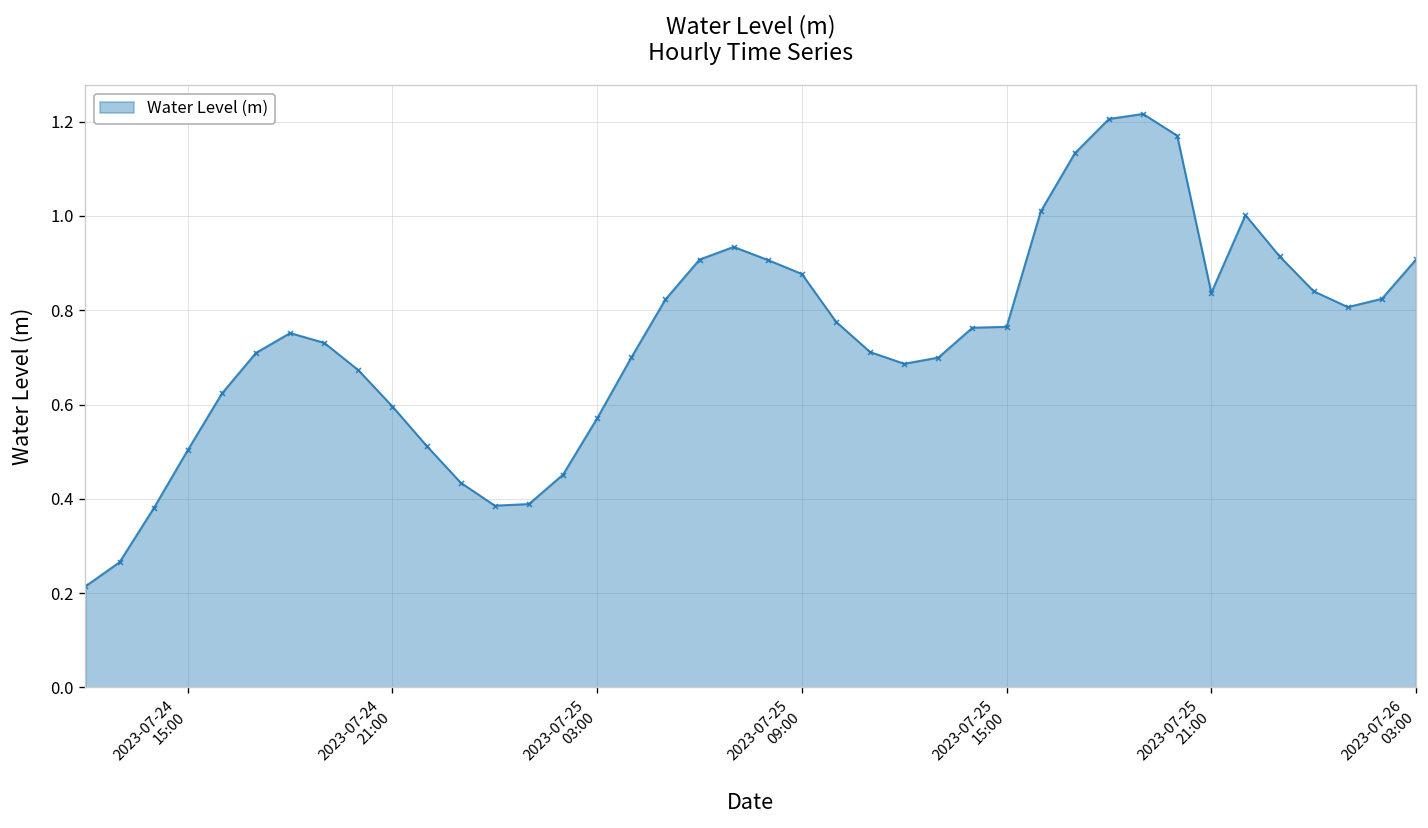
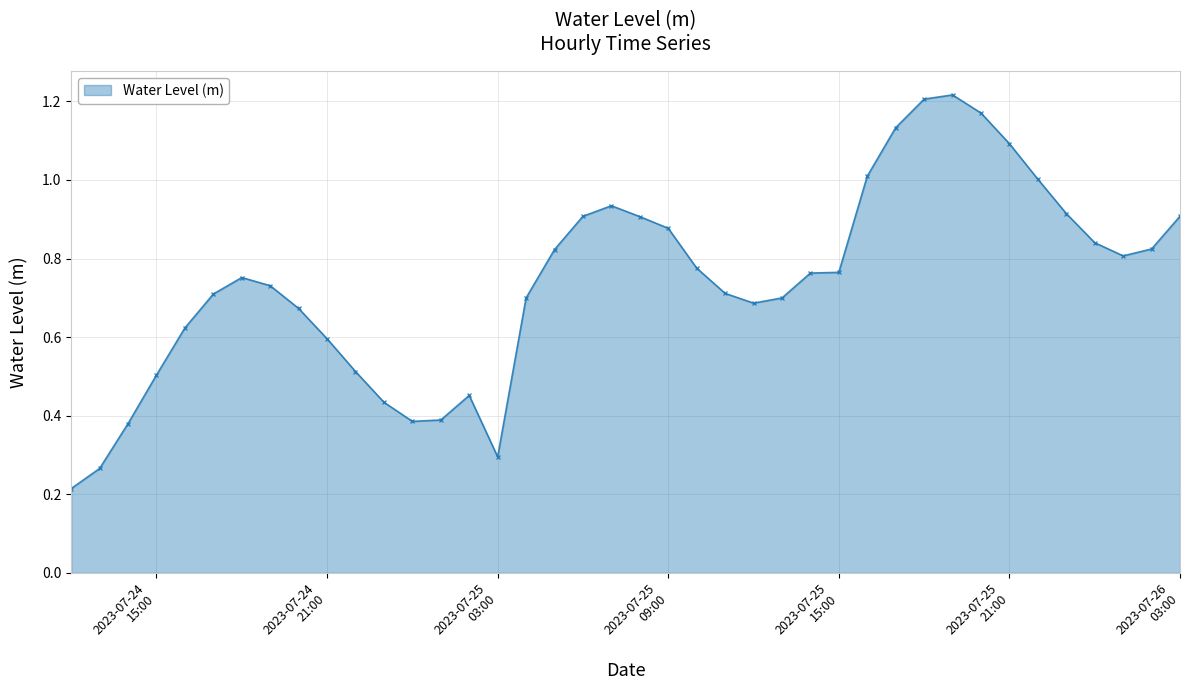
2023-07-25 03:00: 0.57 -> 0.30
2023-07-25 21:00: 0.84 -> 1.09
